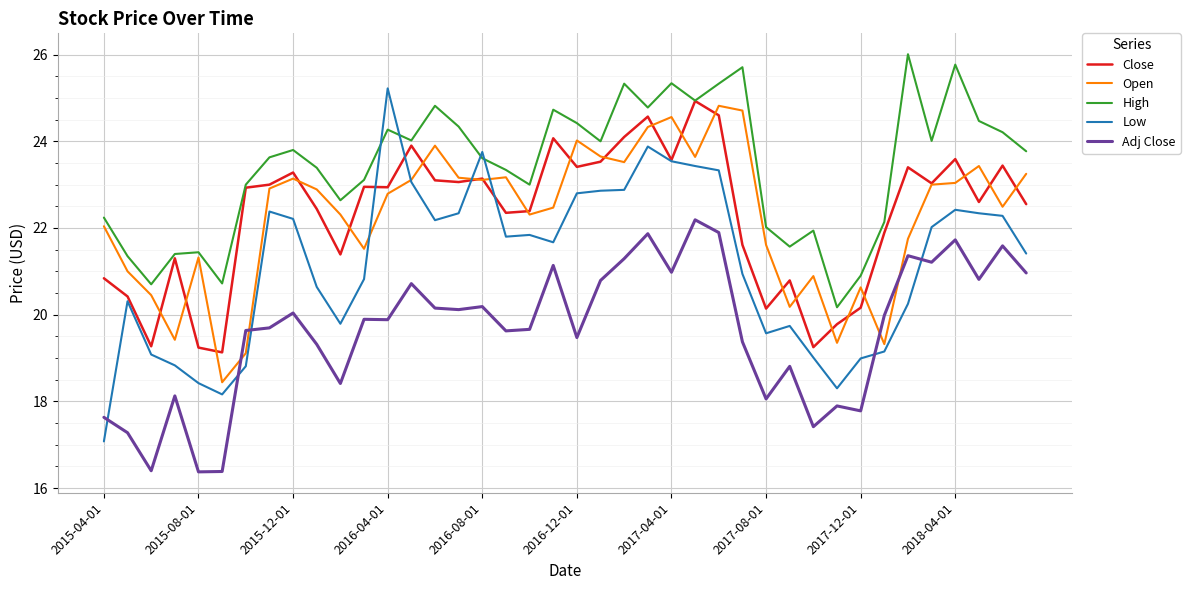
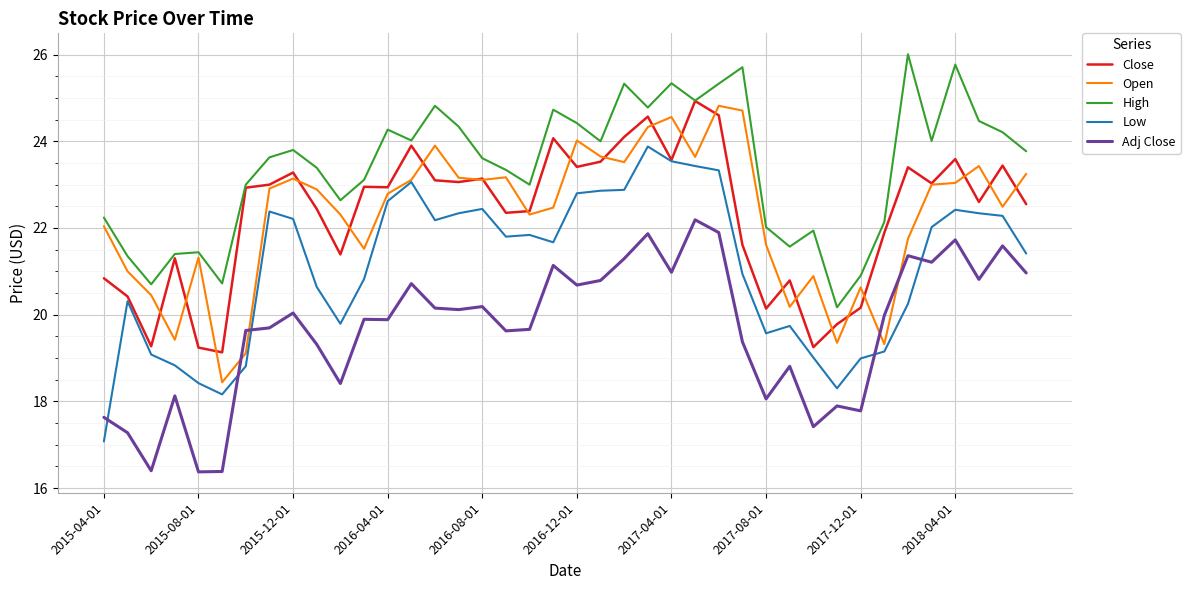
Low, 2016-04-01: 25.2 -> 22.6
Low, 2016-08-01: 23.8 -> 22.4
Adj Close, 2016-12-01: 19.5 -> 20.7
